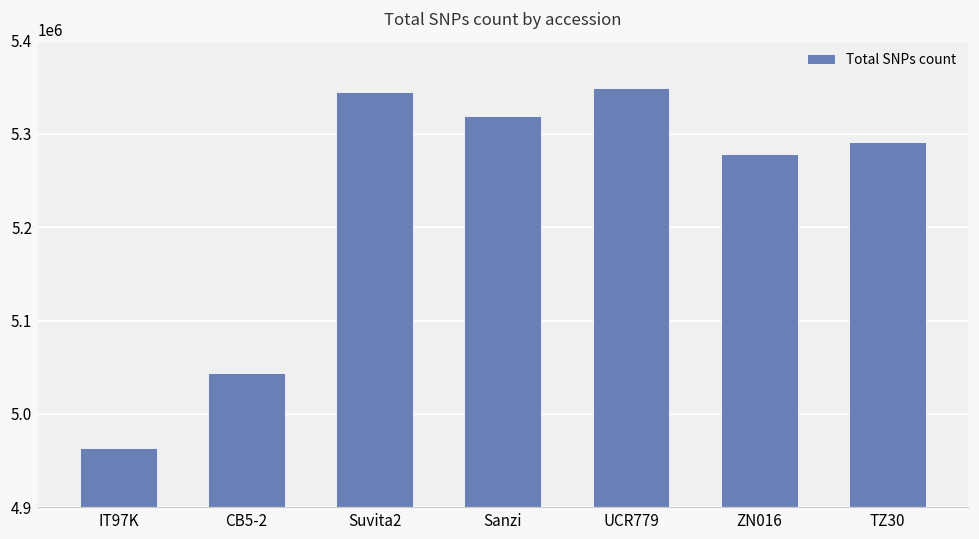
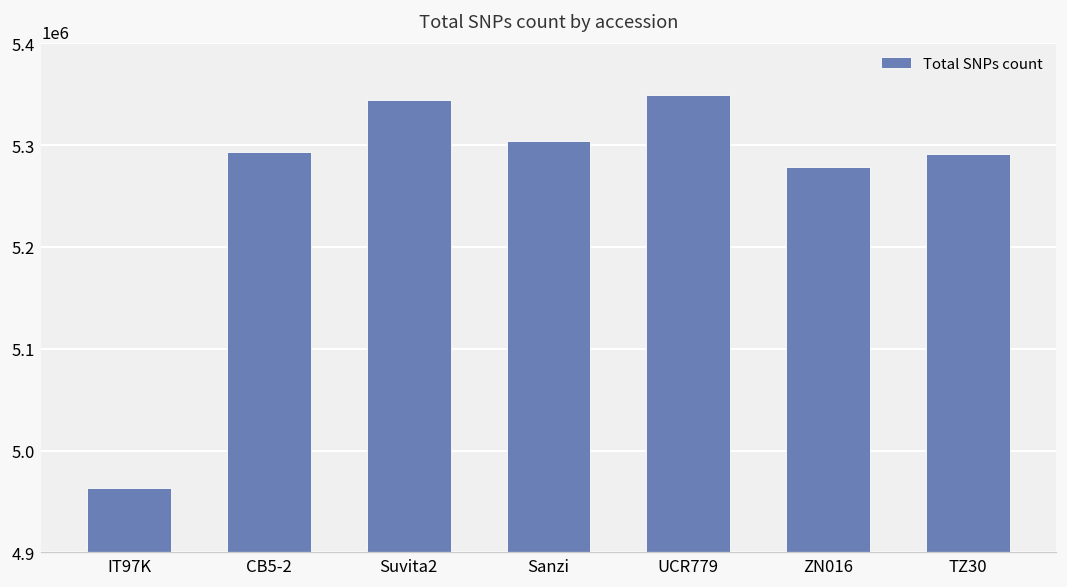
CB5-2: 5040000 -> 5290000
Sanzi: 5320000 -> 5300000
